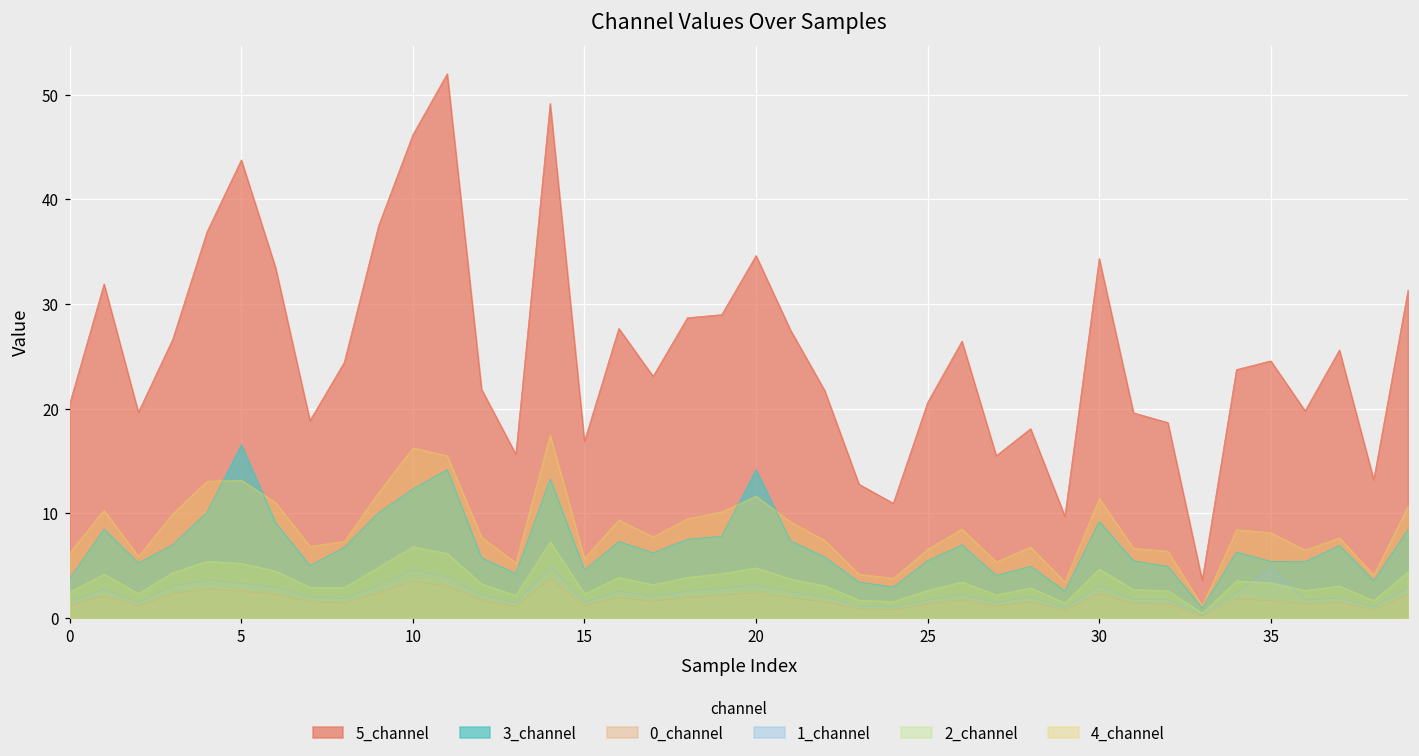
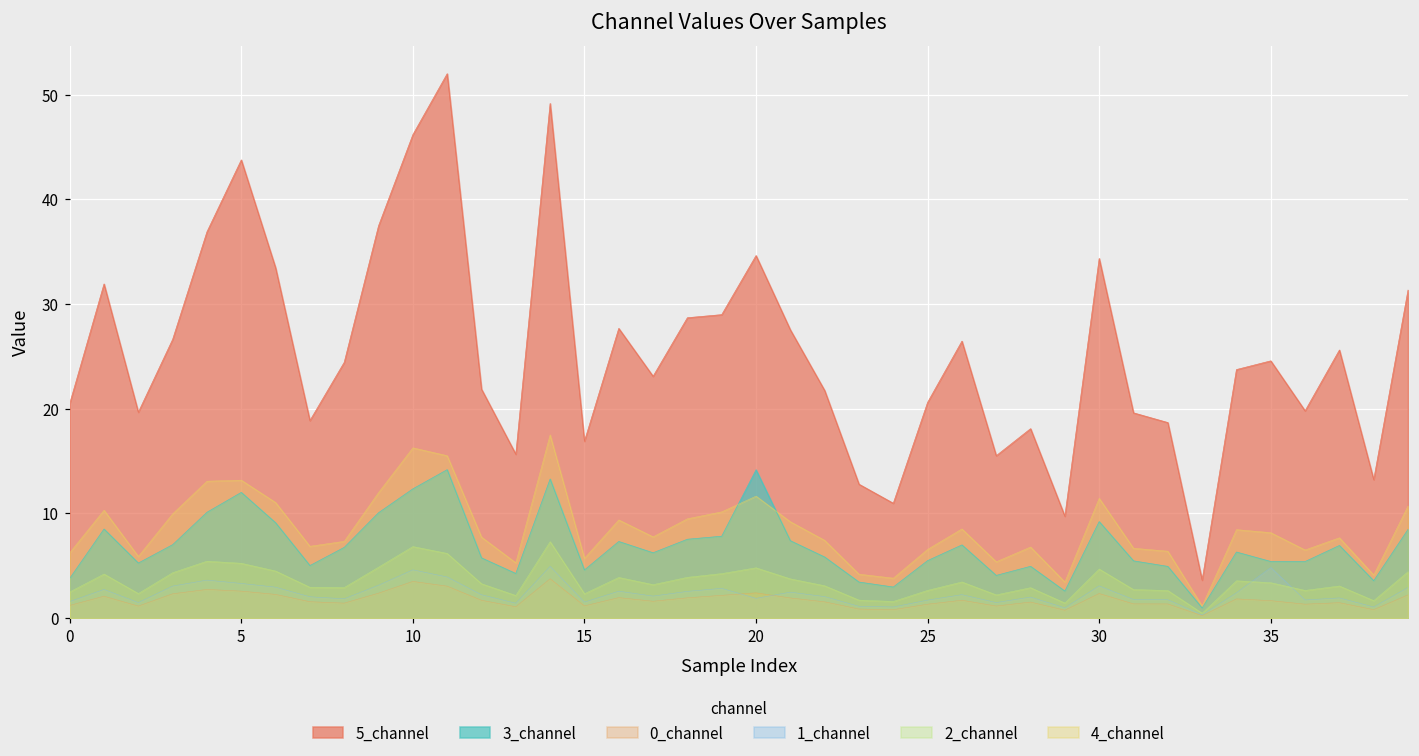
3_channel, 5: 17 -> 12
1_channel, 20: 3 -> 2
